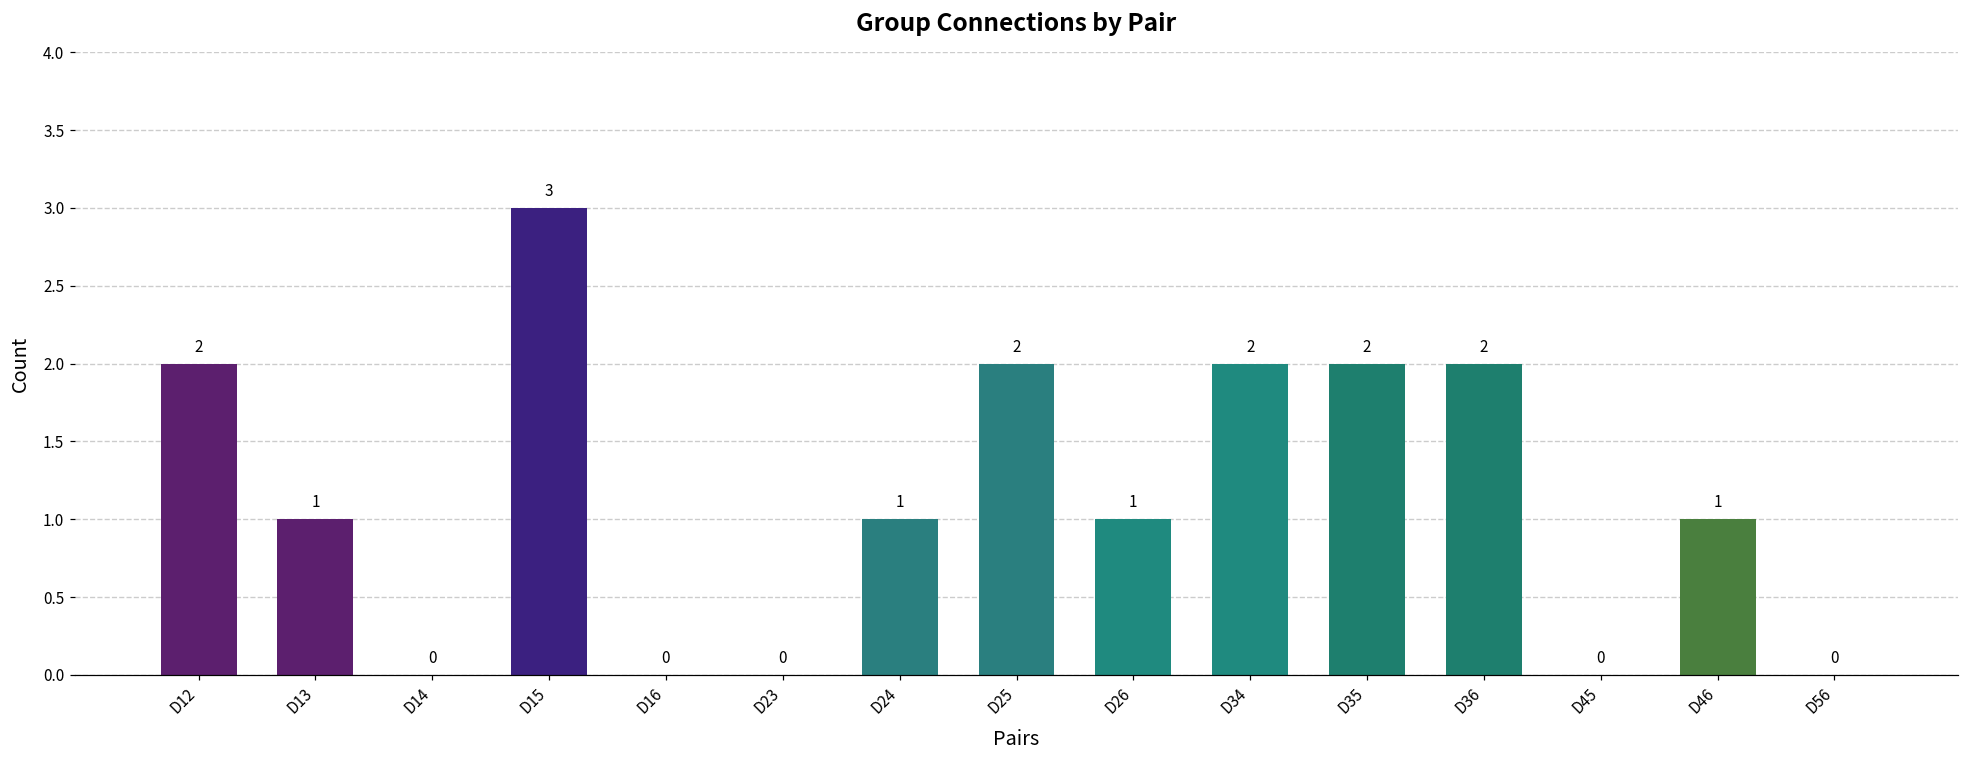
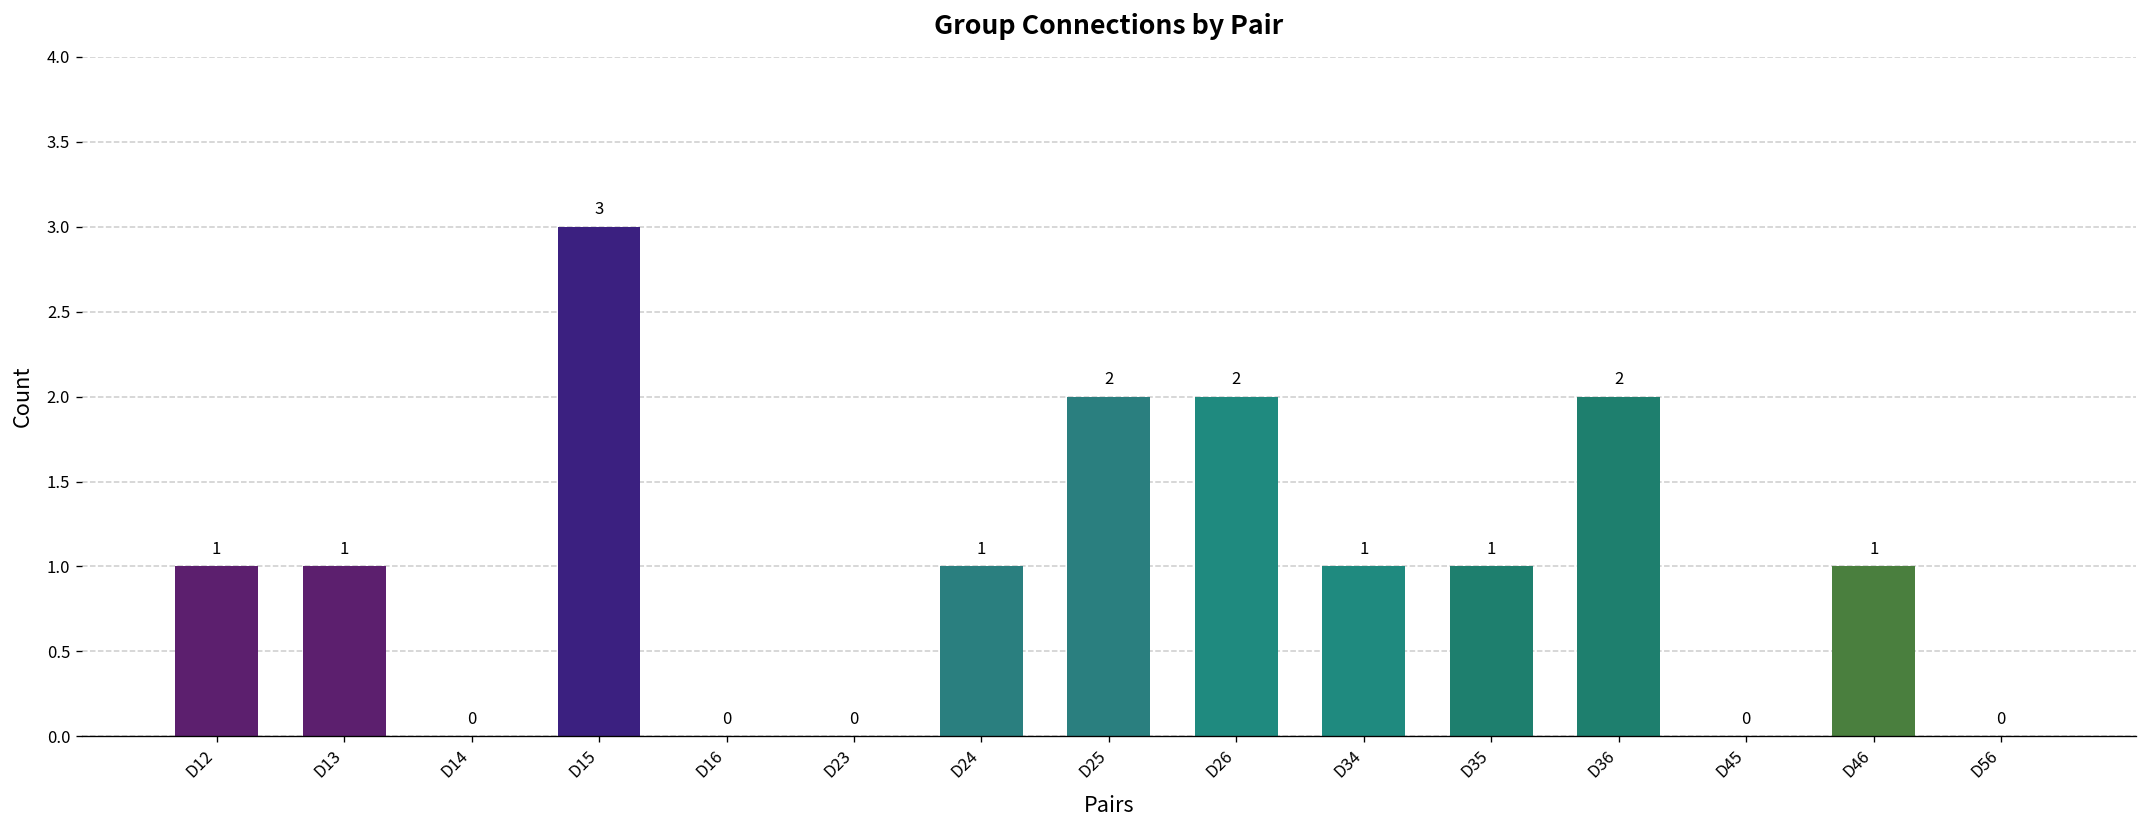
D12: 2 -> 1
D26: 1 -> 2
D34: 2 -> 1
D35: 2 -> 1
